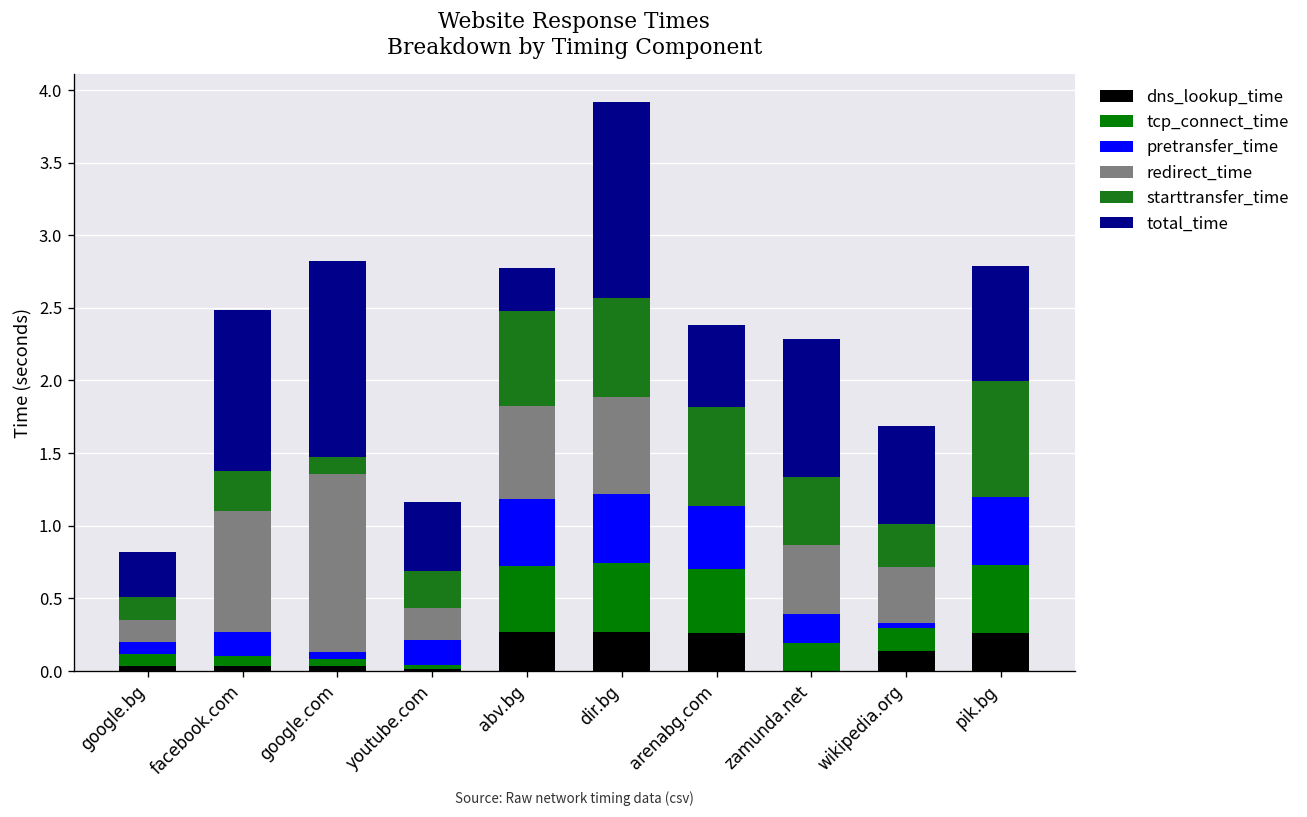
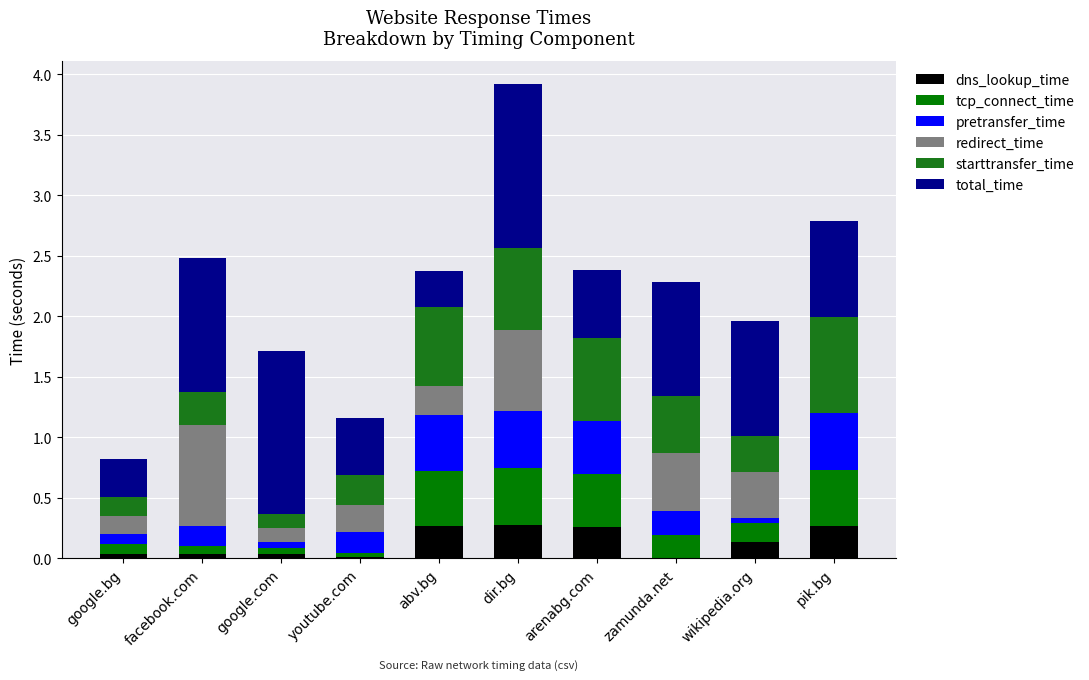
redirect_time, google.com: 1.22 -> 0.11
redirect_time, abv.bg: 0.65 -> 0.24
total_time, wikipedia.org: 0.68 -> 0.95
